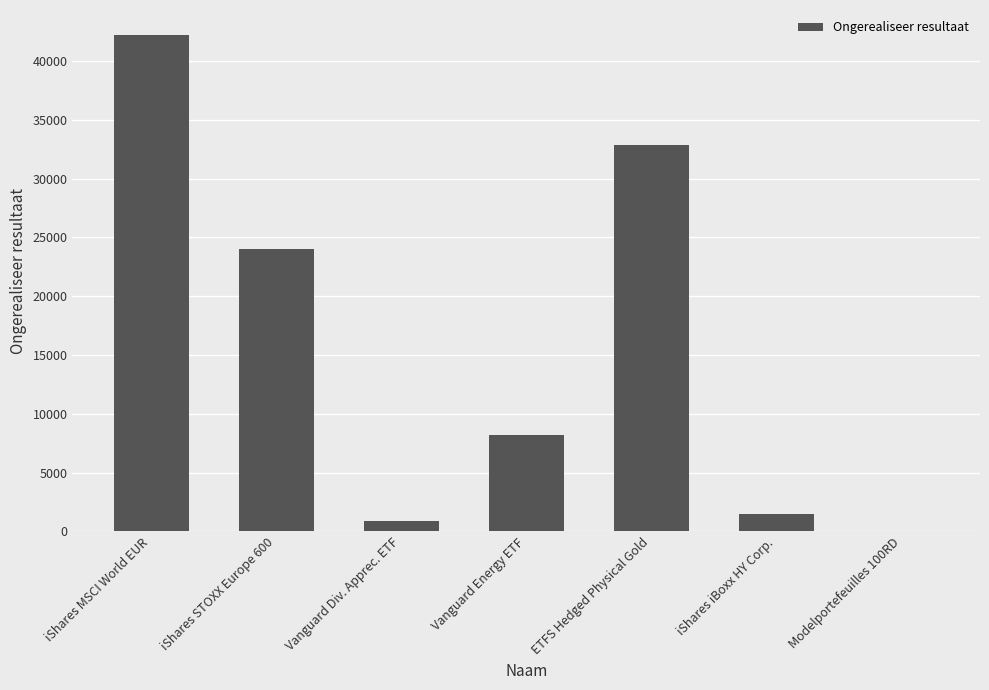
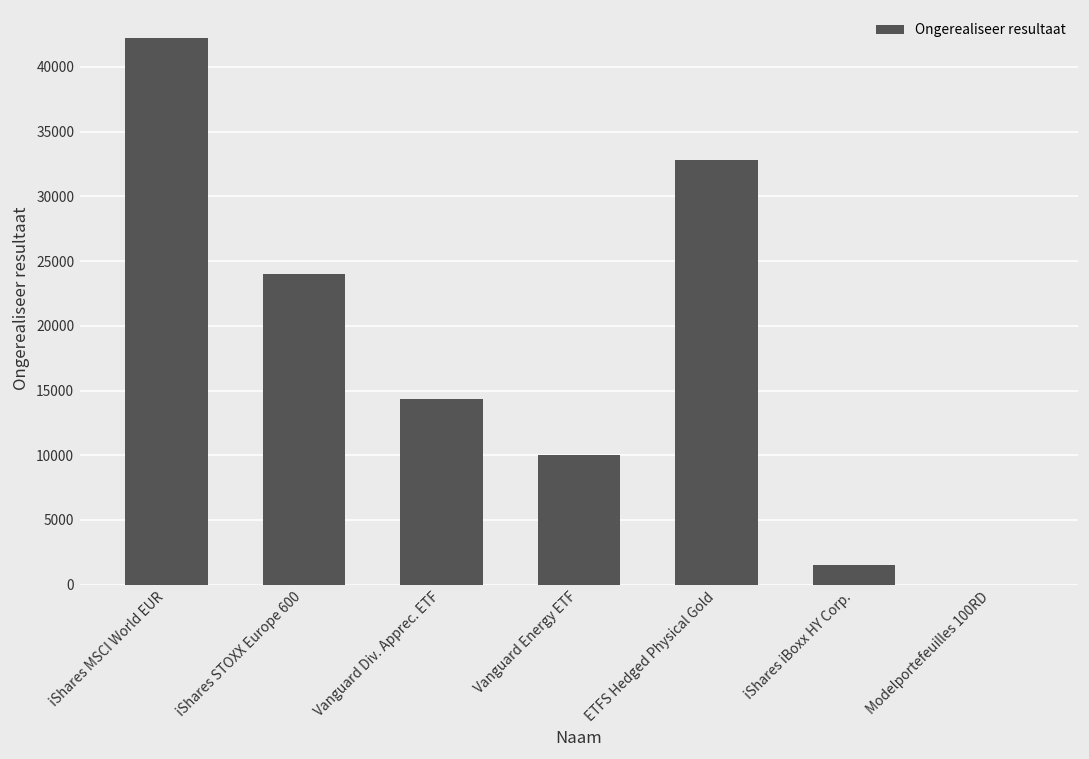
Vanguard Div. Apprec. ETF: 900 -> 14300
Vanguard Energy ETF: 8200 -> 10000
